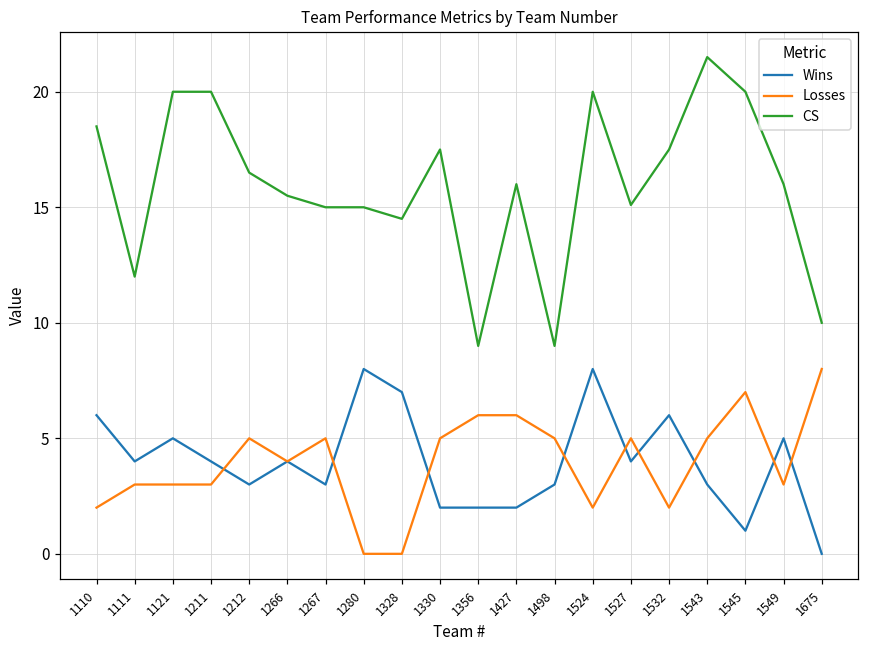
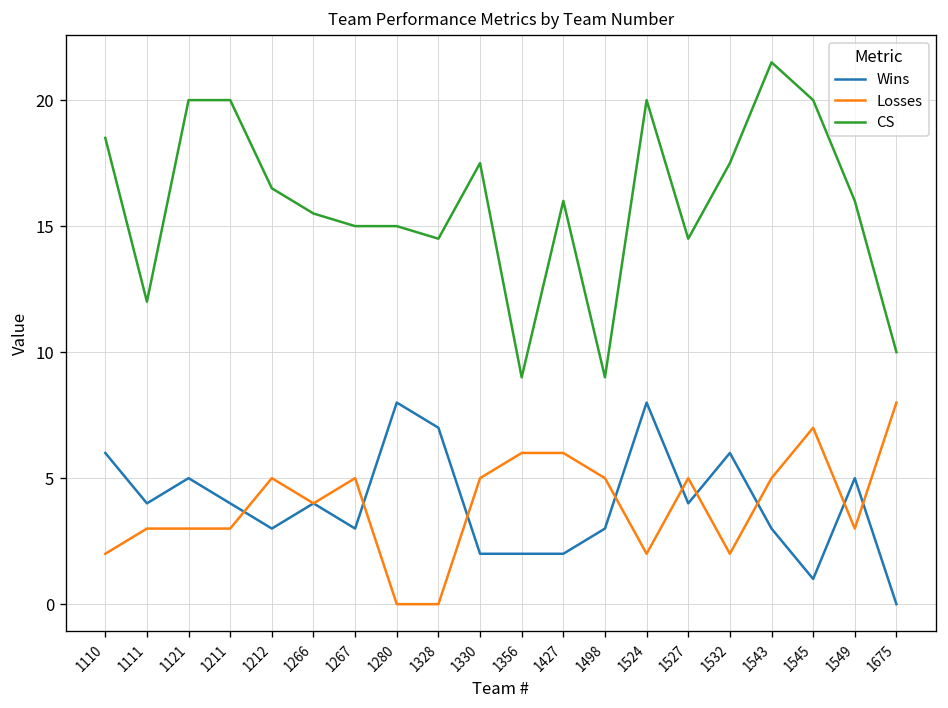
CS, 1527: 15.1 -> 14.5
